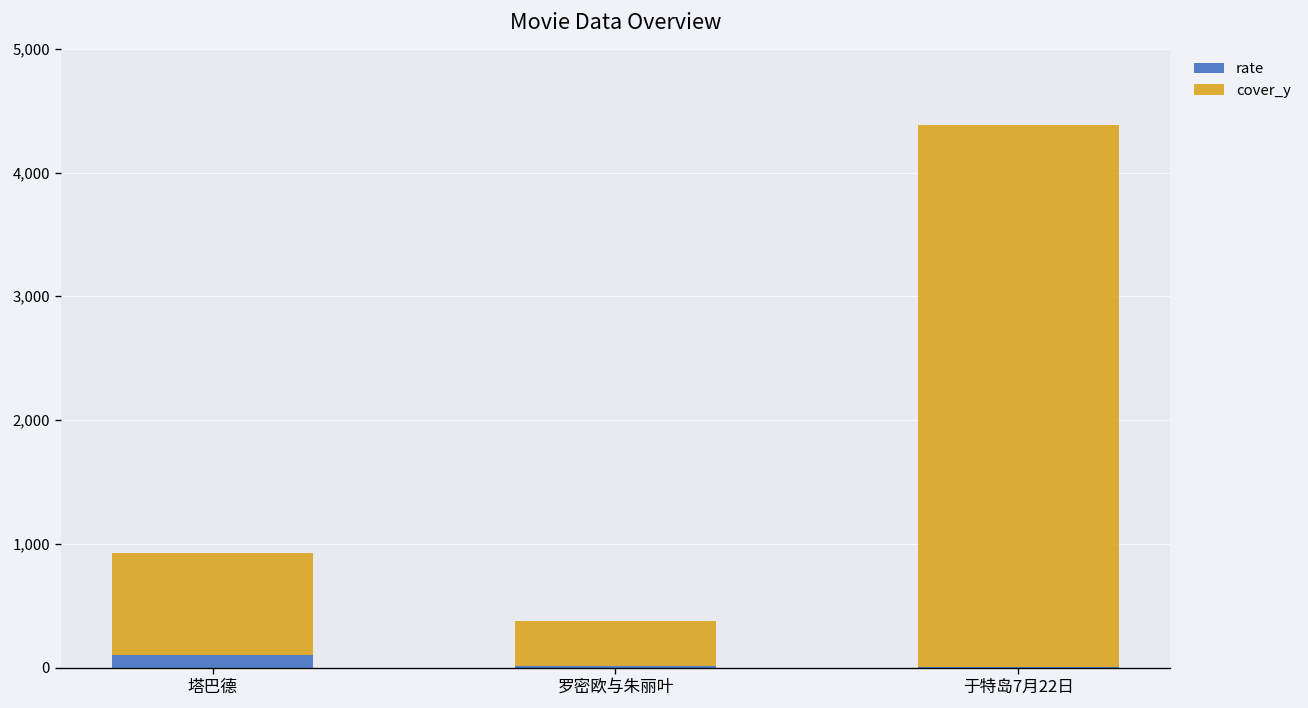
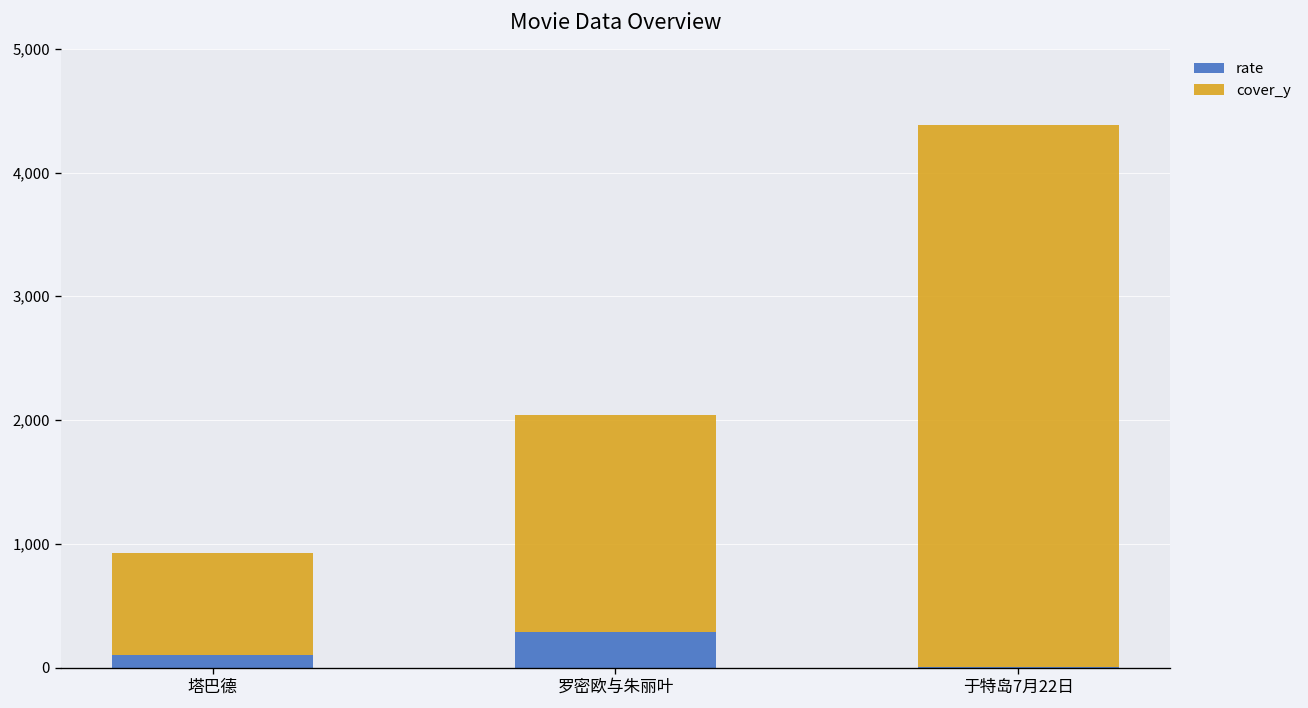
rate, 罗密欧与朱丽叶: 10 -> 290
cover_y, 罗密欧与朱丽叶: 370 -> 1,750
